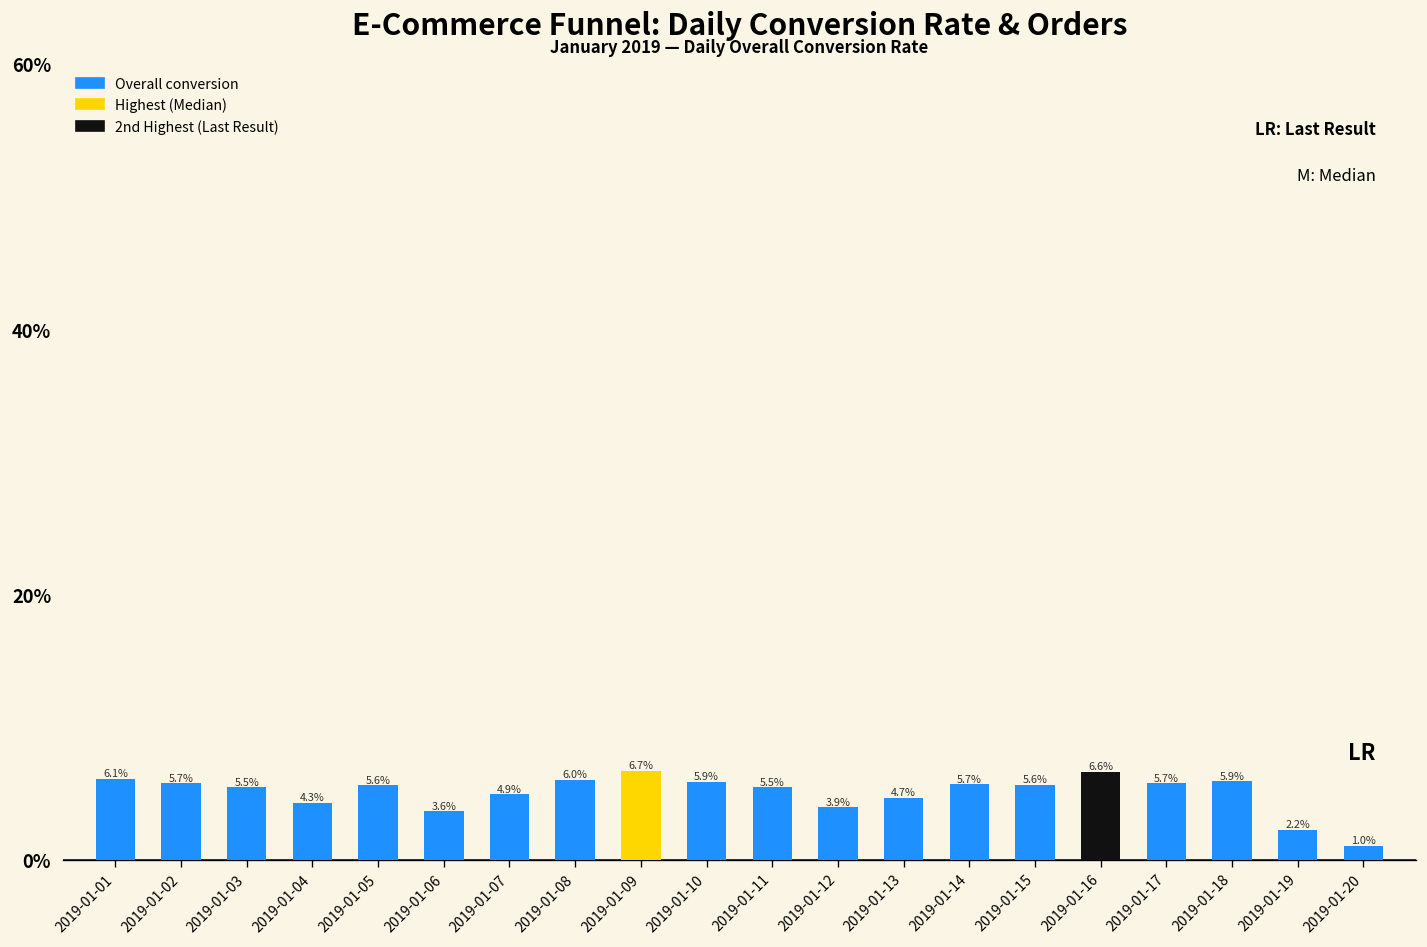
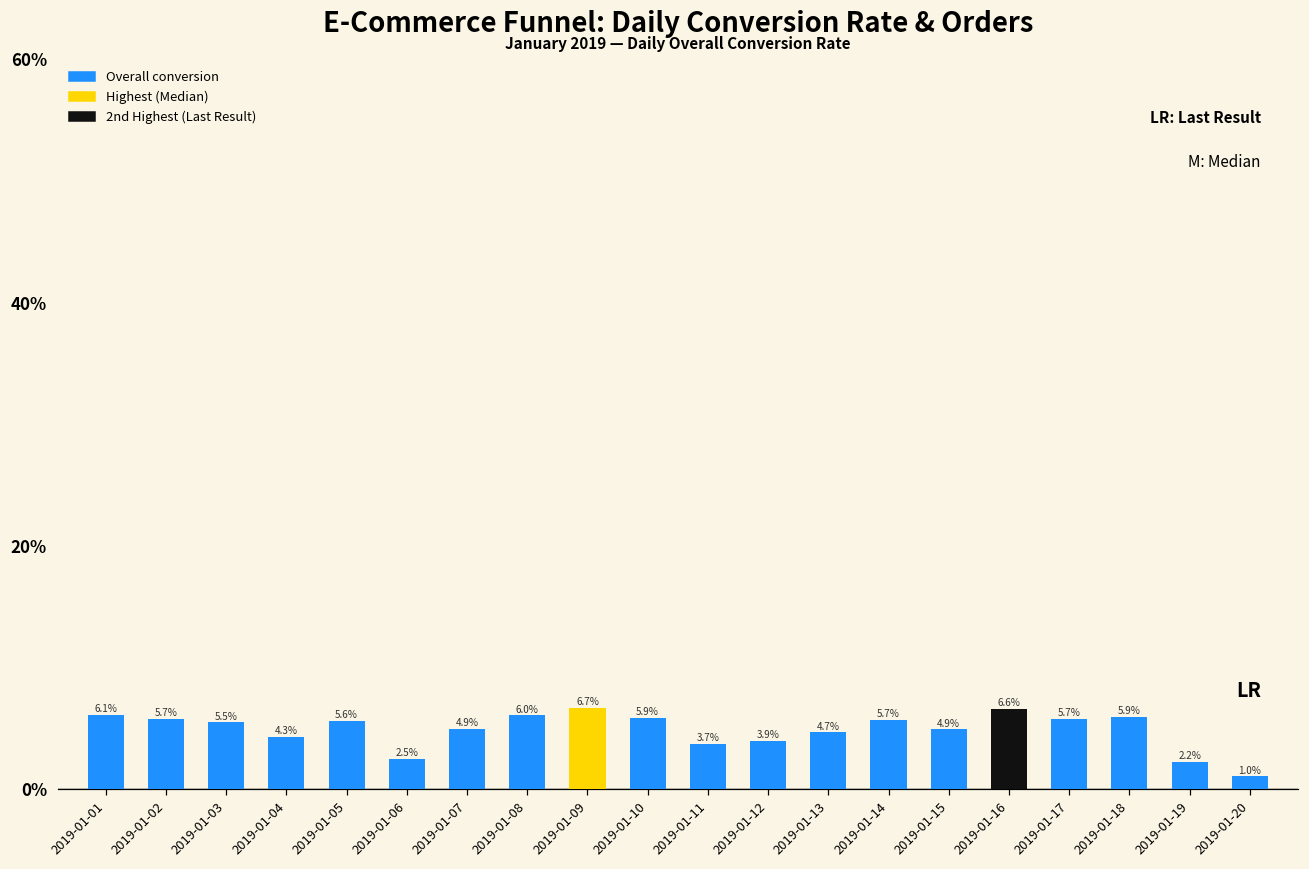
2019-01-06: 3.6% -> 2.5%
2019-01-11: 5.5% -> 3.7%
2019-01-15: 5.6% -> 4.9%
